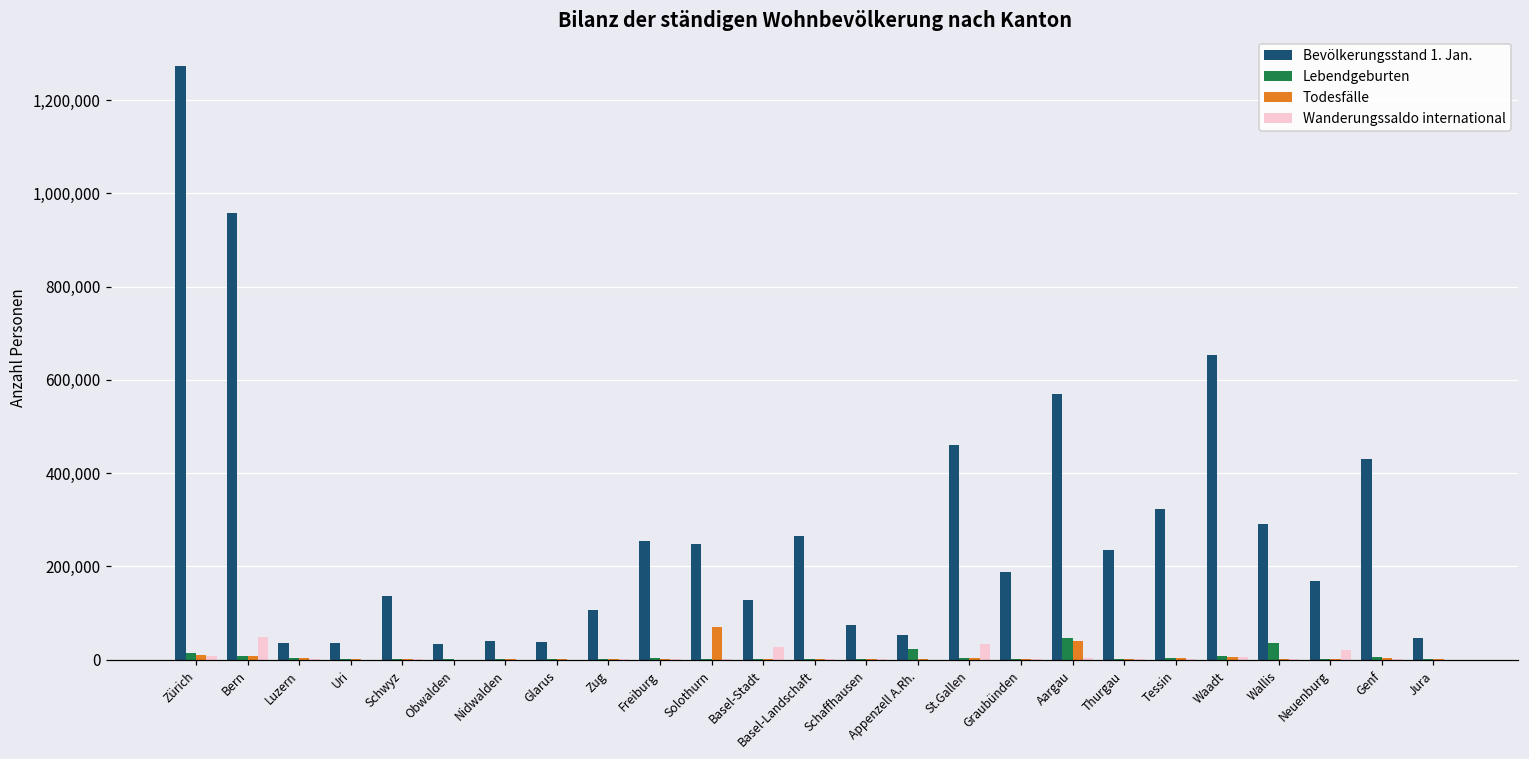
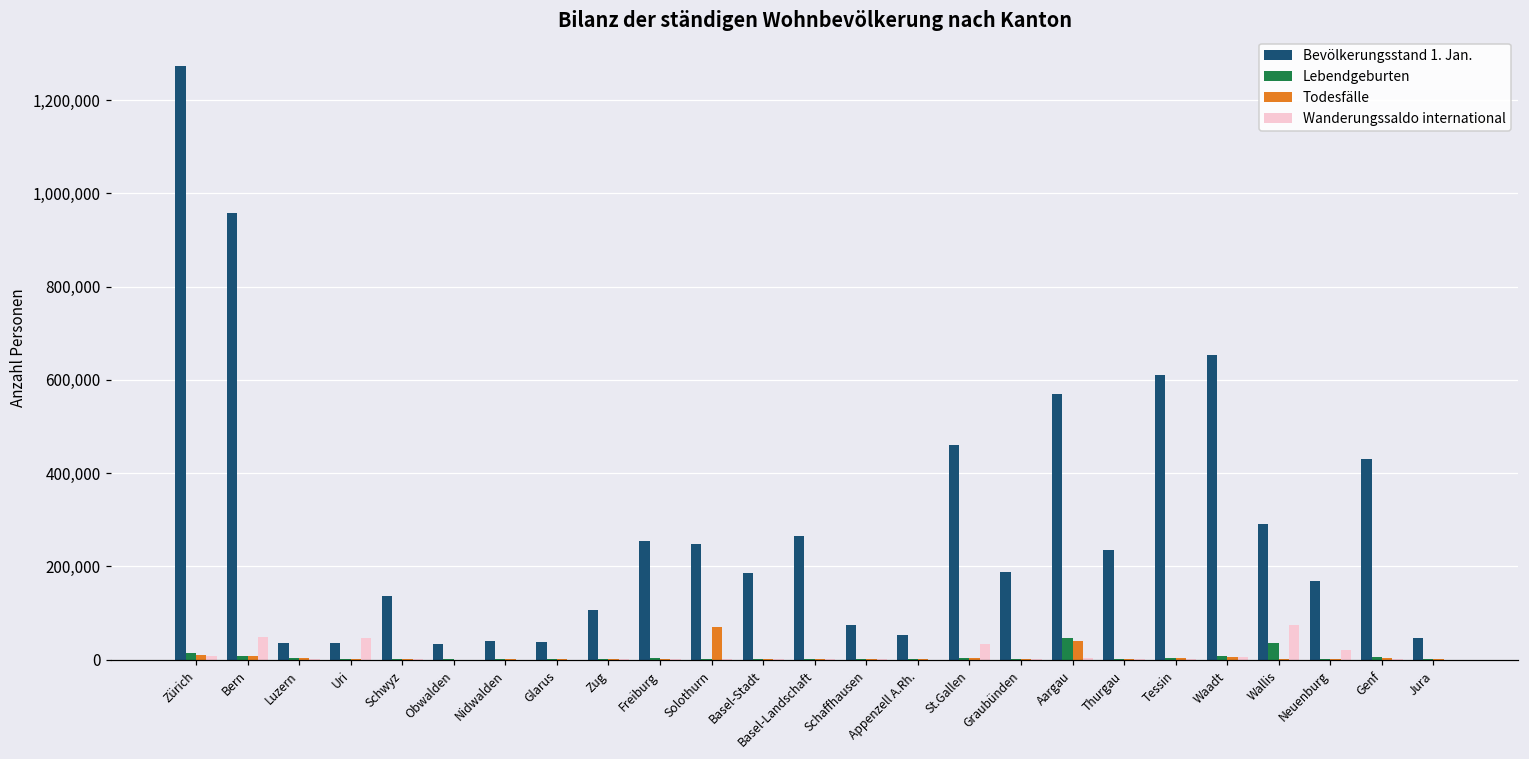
Wanderungssaldo international, Uri: 0 -> 50,000
Bevölkerungsstand 1. Jan., Basel-Stadt: 130,000 -> 190,000
Wanderungssaldo international, Basel-Stadt: 30,000 -> 0
Lebendgeburten, Appenzell A.Rh.: 20,000 -> 0
Bevölkerungsstand 1. Jan., Tessin: 320,000 -> 610,000
Wanderungssaldo international, Wallis: 0 -> 70,000
